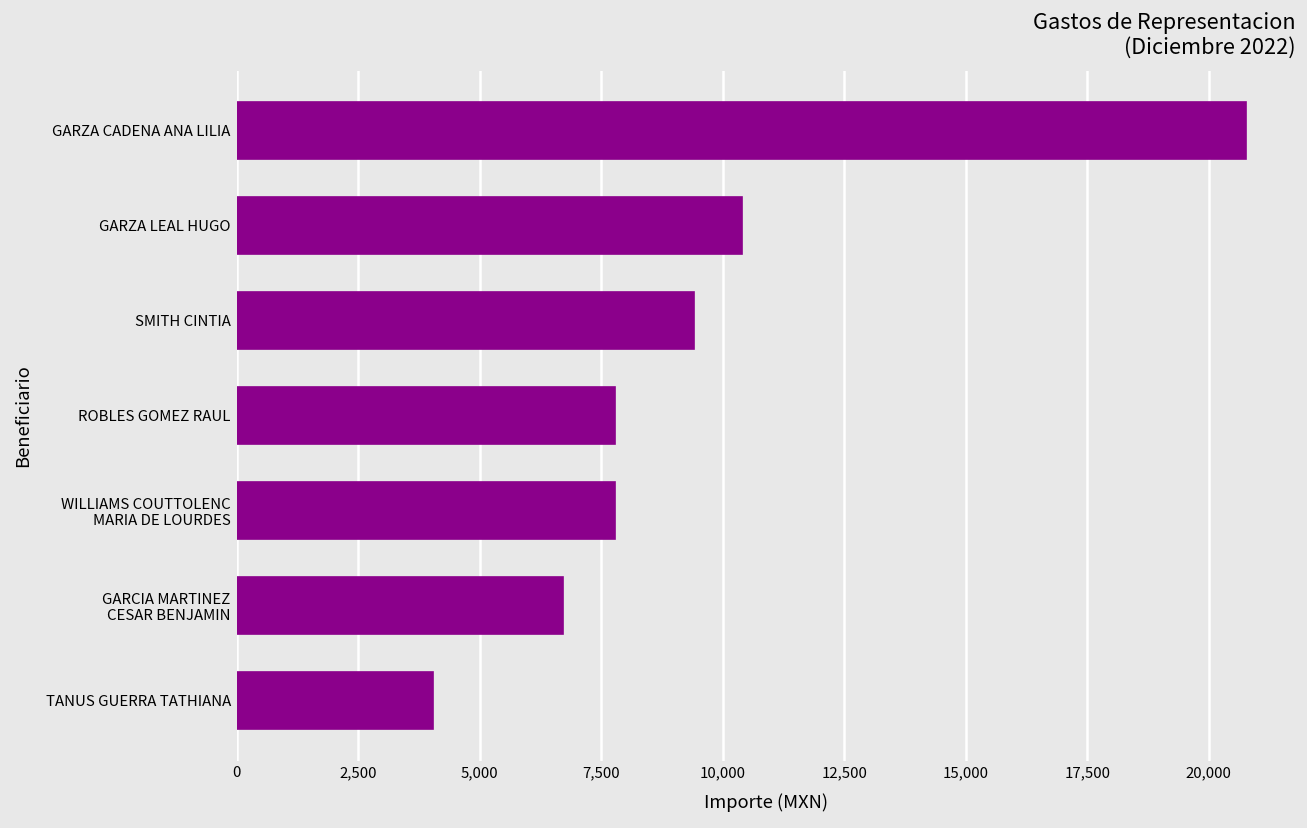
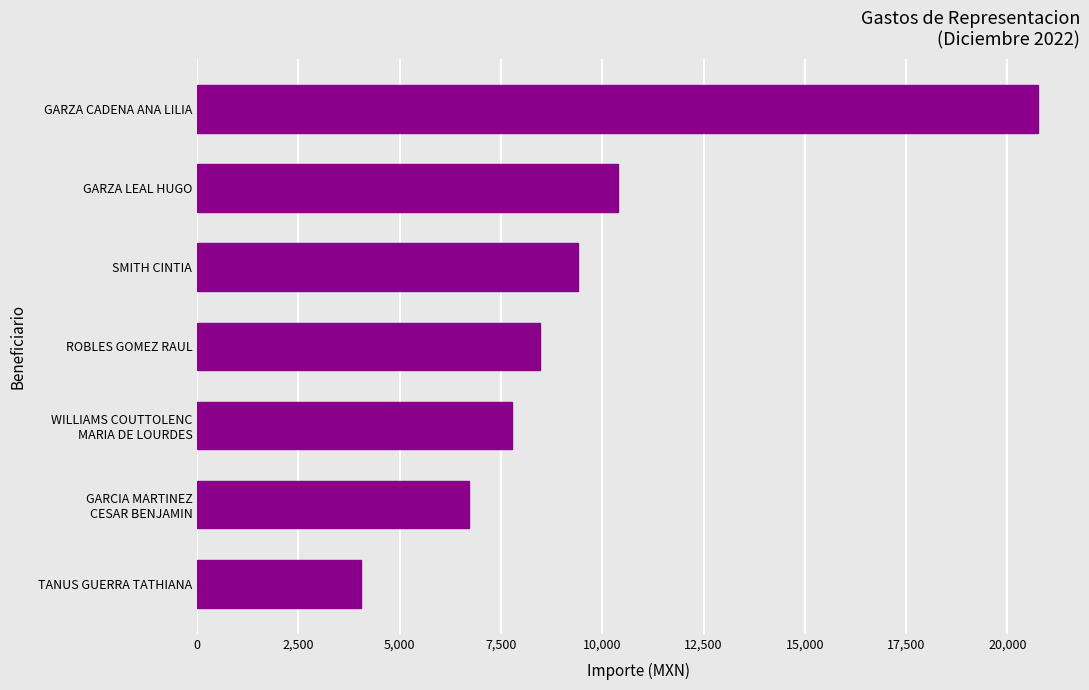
ROBLES GOMEZ RAUL: 7,800 -> 8,500
